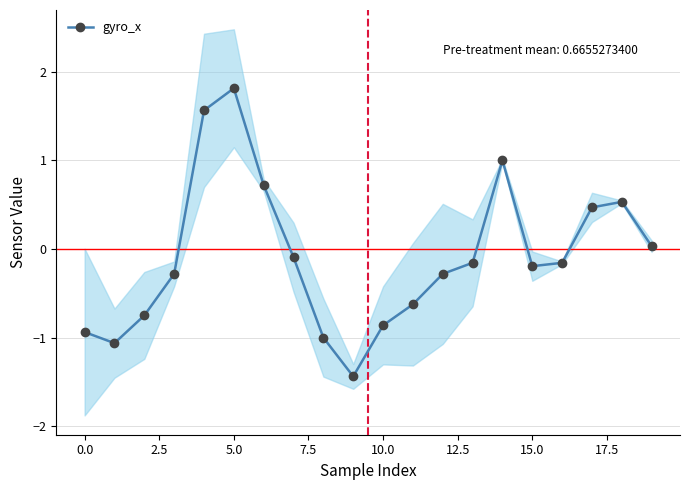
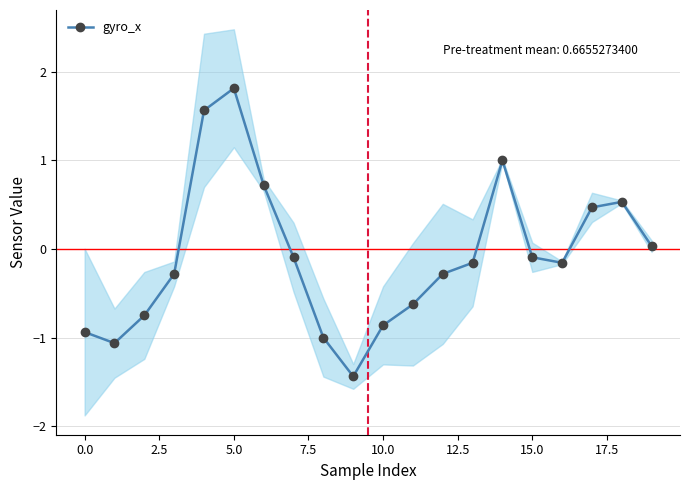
gyro_x, 15.0: -0.2 -> -0.1
